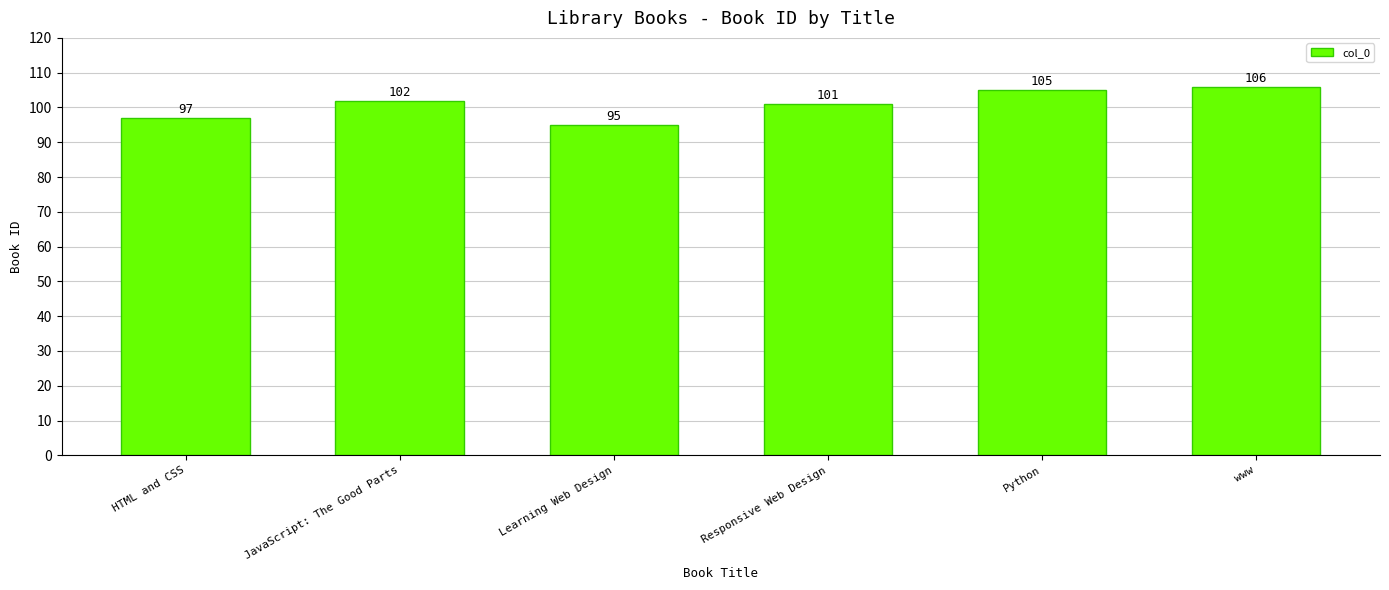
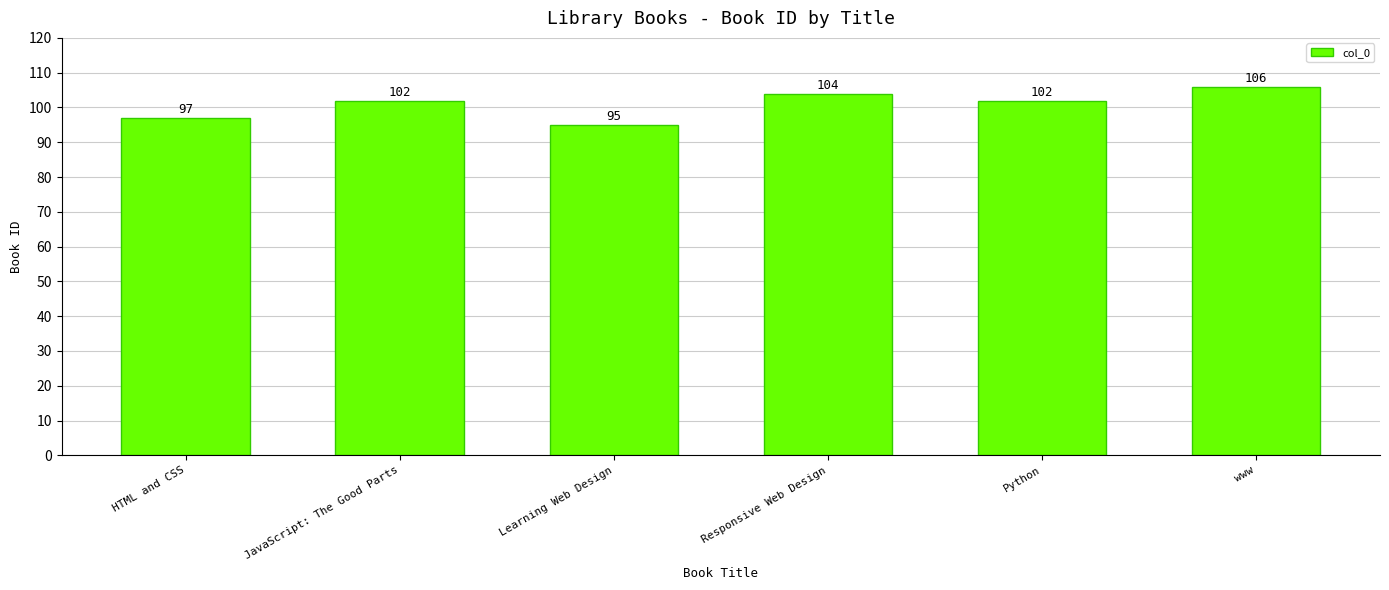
Responsive Web Design: 101 -> 104
Python: 105 -> 102
